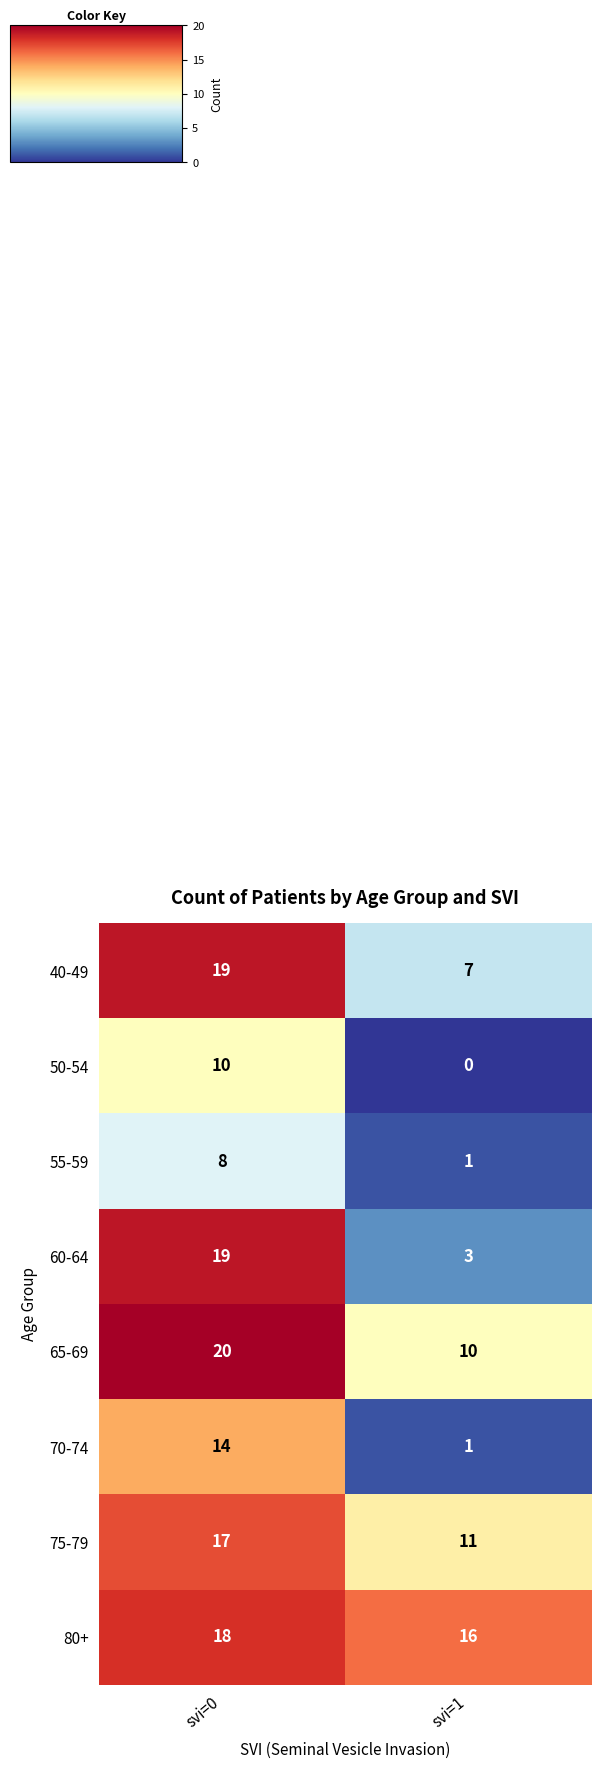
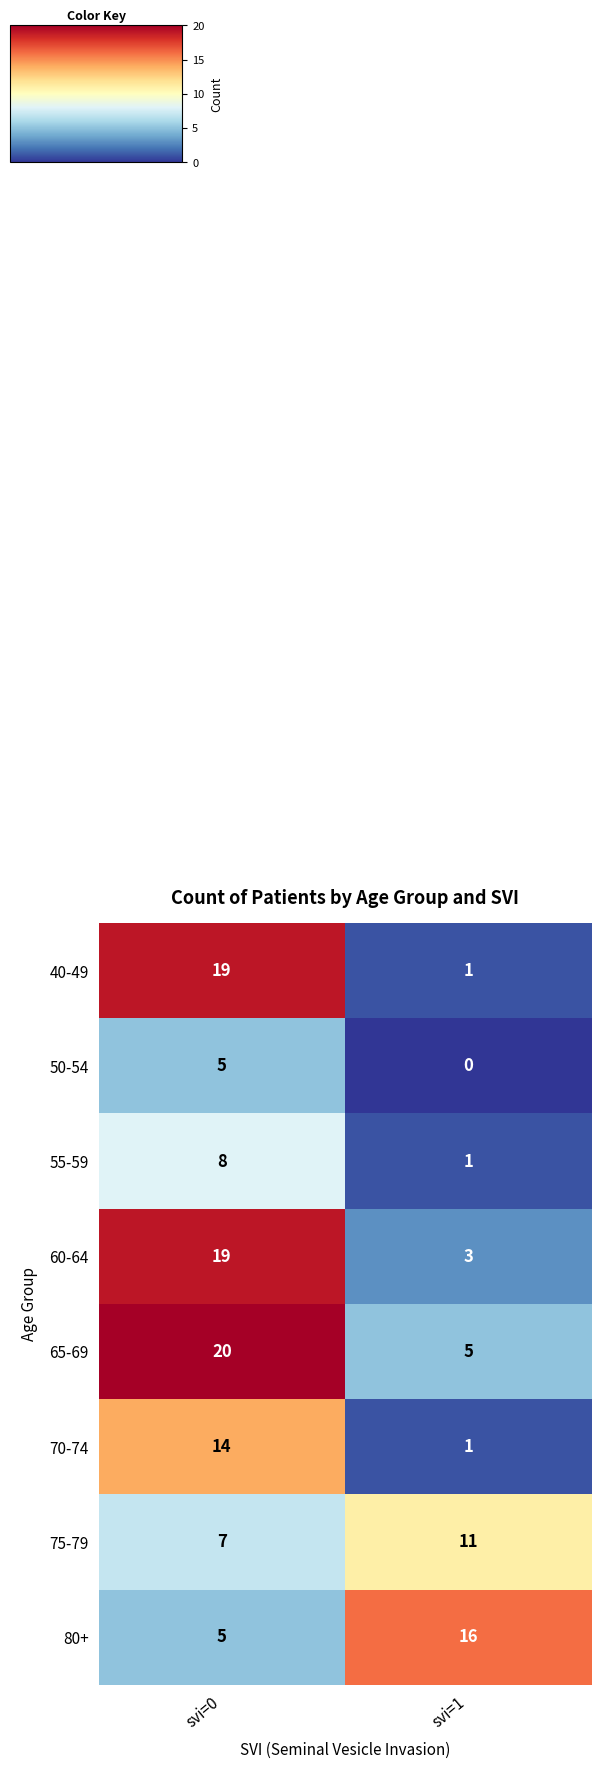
40-49, svi=1: 7 -> 1
50-54, svi=0: 10 -> 5
65-69, svi=1: 10 -> 5
75-79, svi=0: 17 -> 7
80+, svi=0: 18 -> 5
